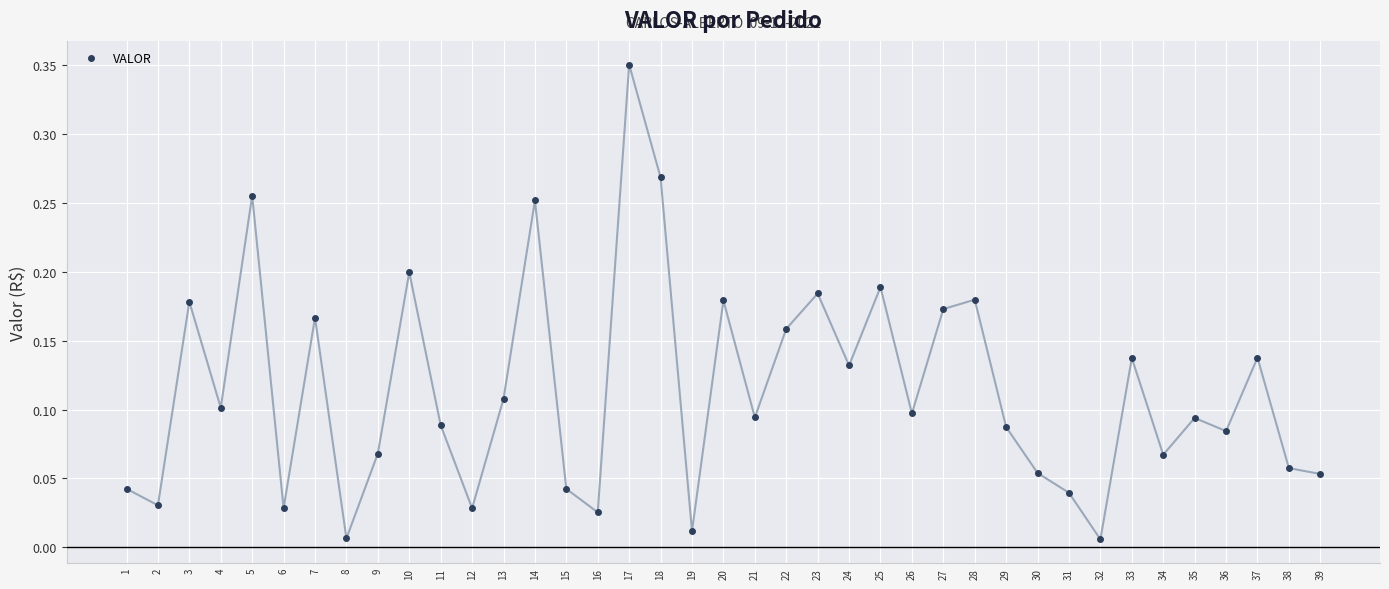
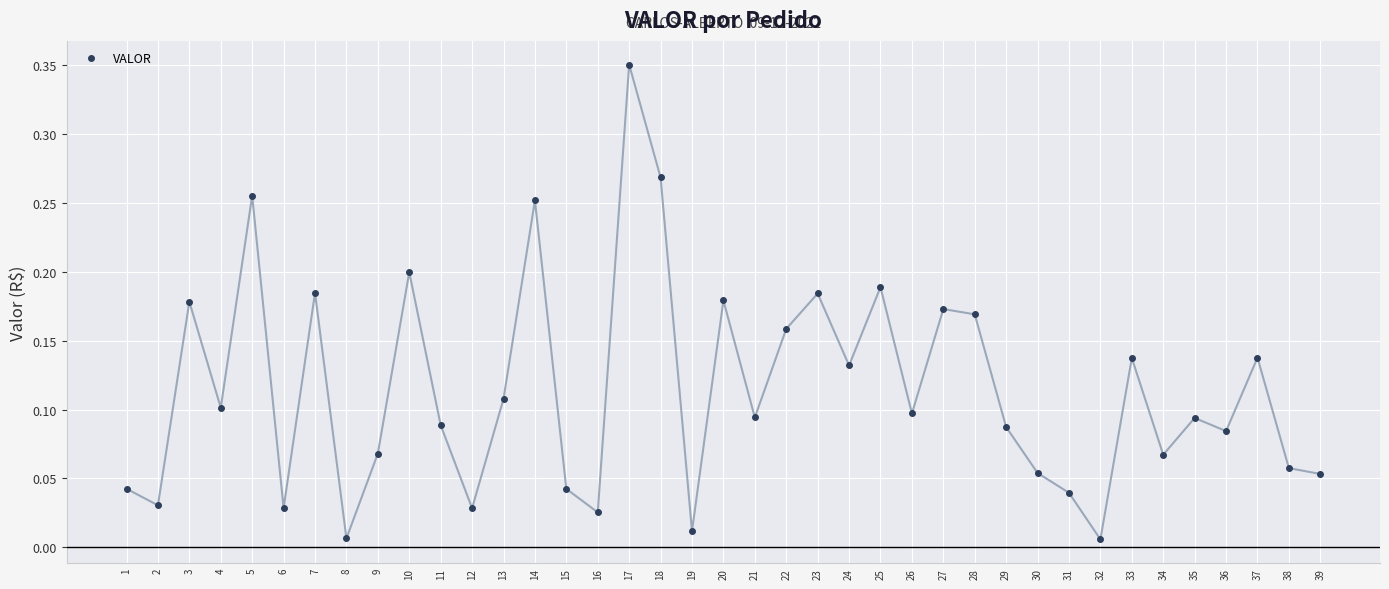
7: 0.167 -> 0.185
28: 0.180 -> 0.169
